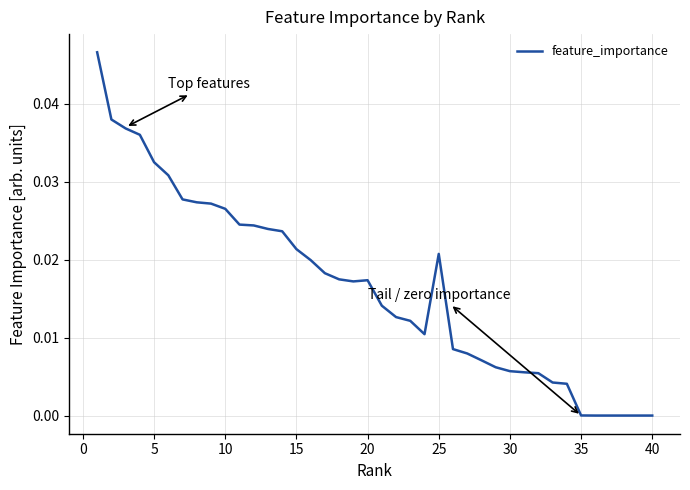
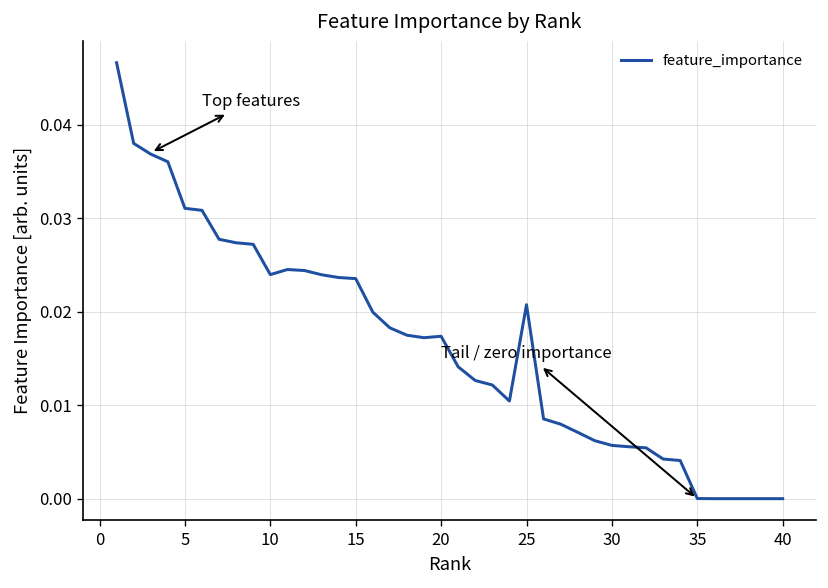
5: 0.033 -> 0.031
10: 0.027 -> 0.024
15: 0.021 -> 0.024
